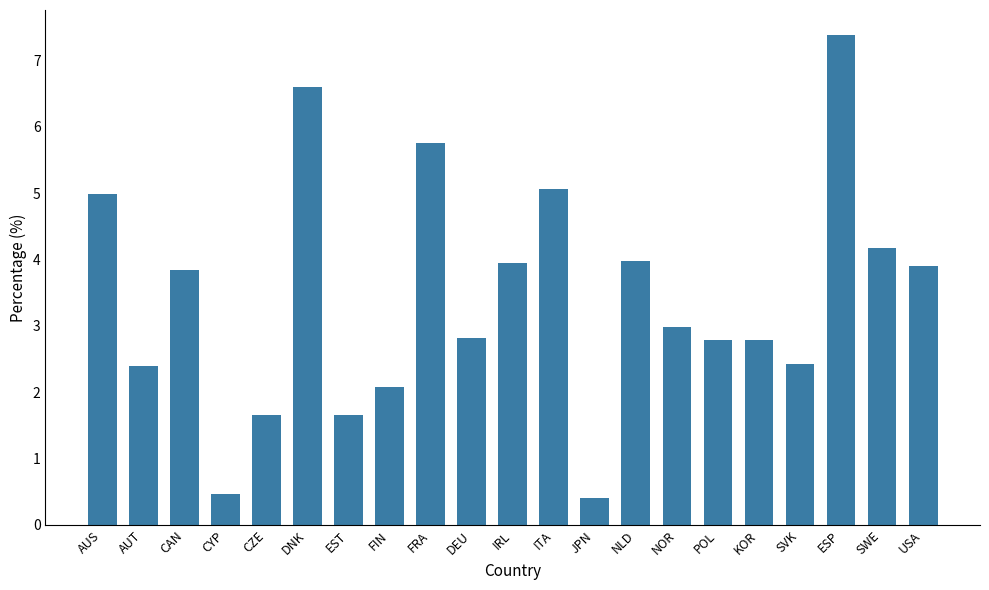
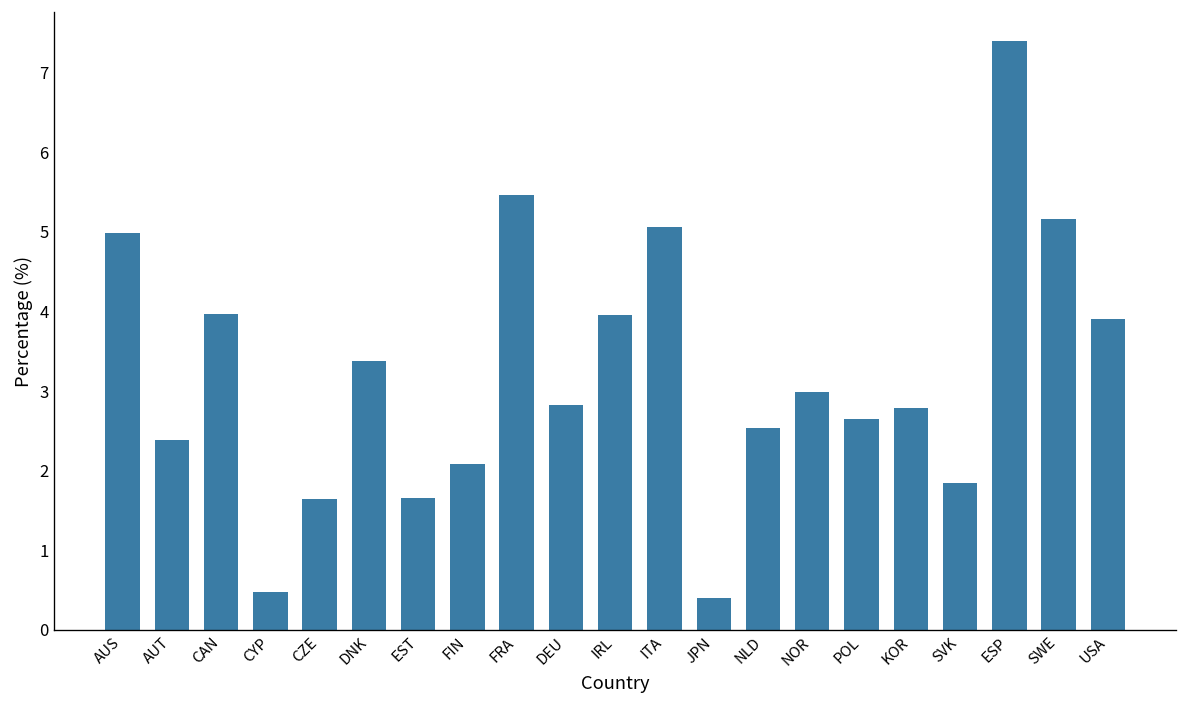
CAN: 3.8 -> 4.0
DNK: 6.6 -> 3.4
FRA: 5.8 -> 5.5
NLD: 4.0 -> 2.5
POL: 2.8 -> 2.7
SVK: 2.4 -> 1.8
SWE: 4.2 -> 5.2
